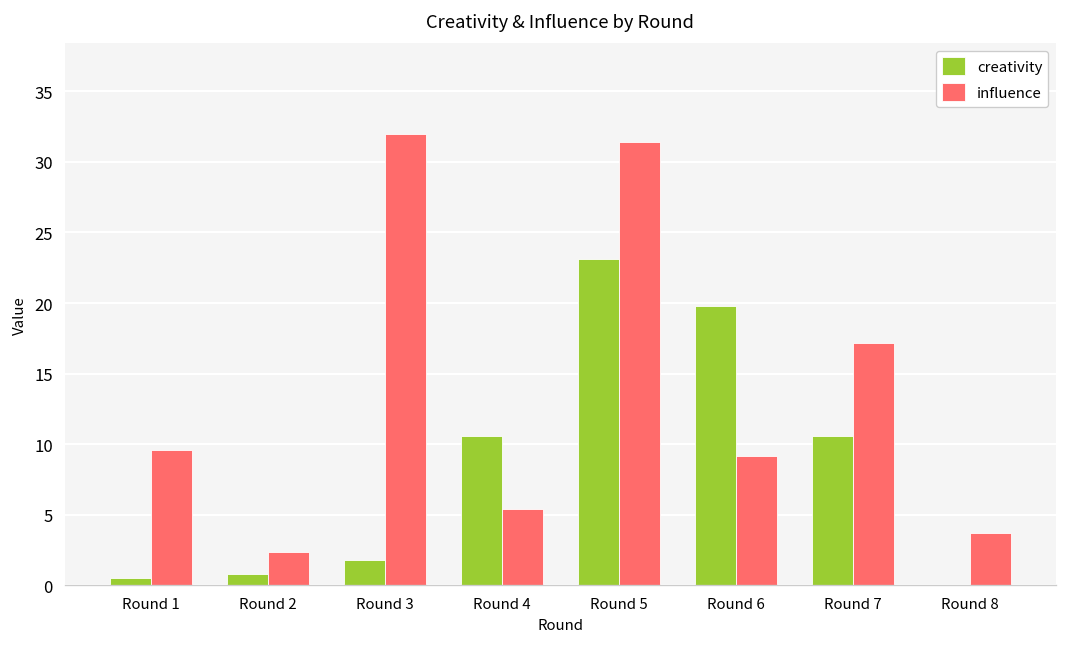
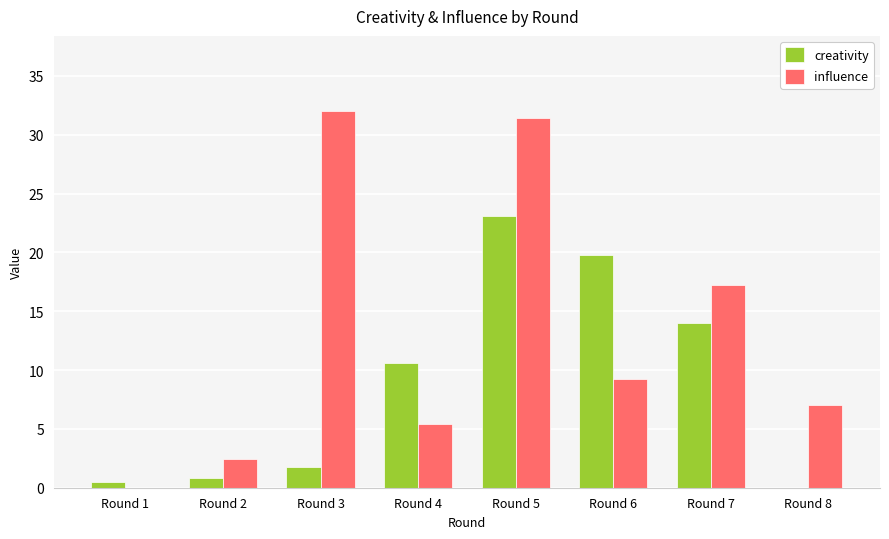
influence, Round 1: 9.6 -> 0.0
creativity, Round 7: 10.6 -> 14.0
influence, Round 8: 3.7 -> 7.0
